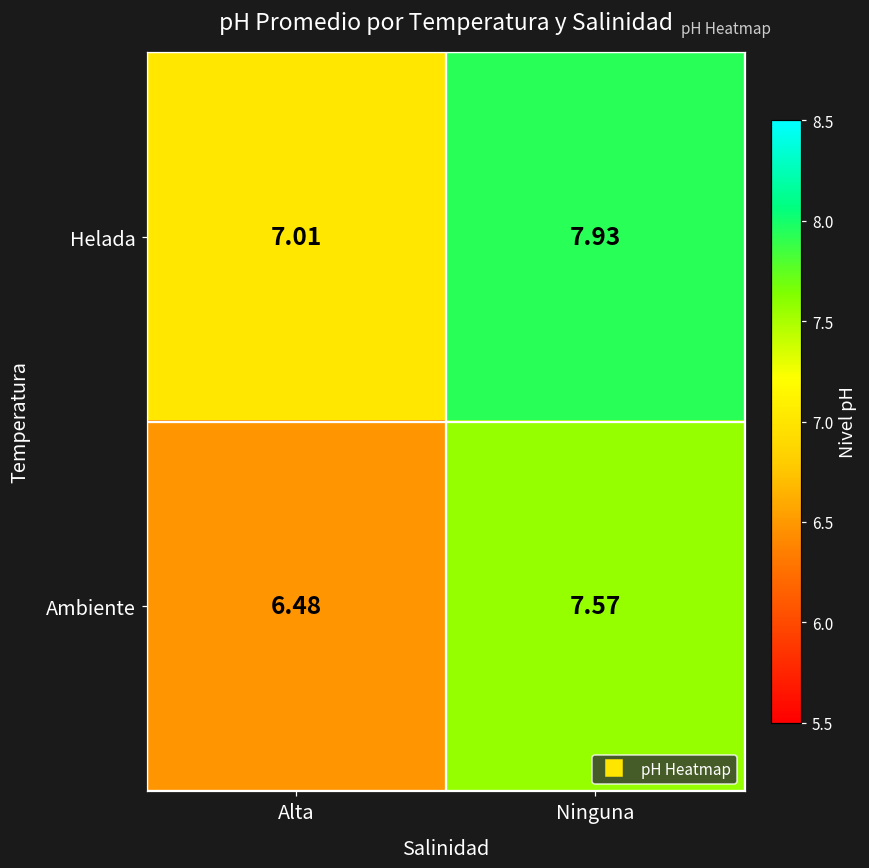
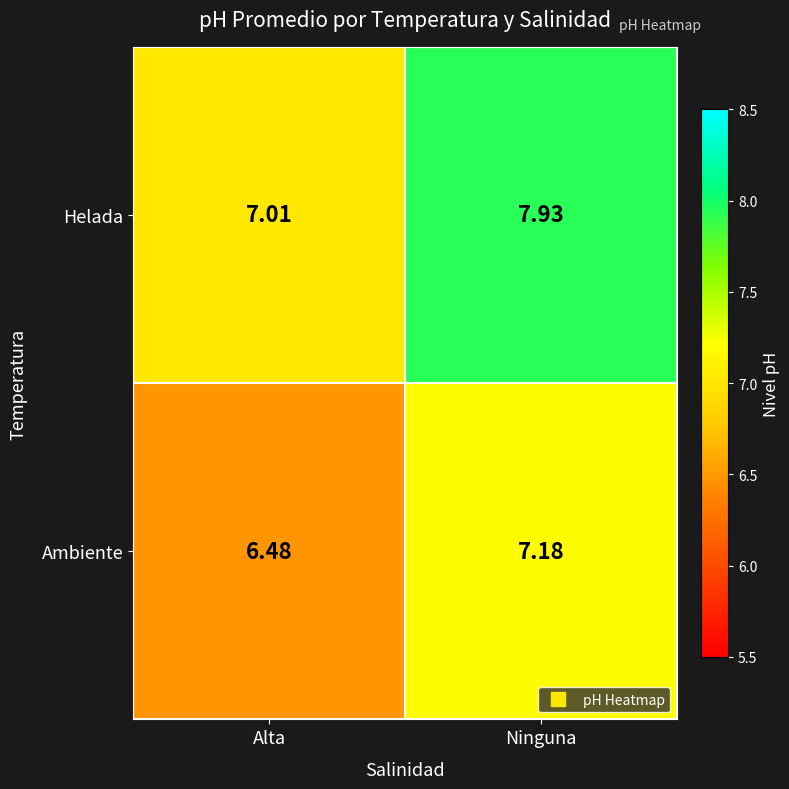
Ambiente, Ninguna: 7.57 -> 7.18
